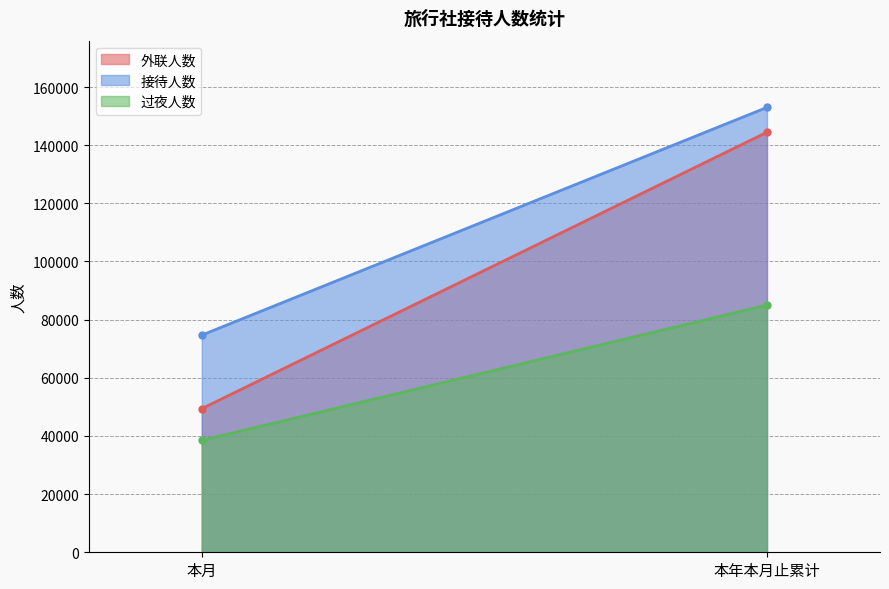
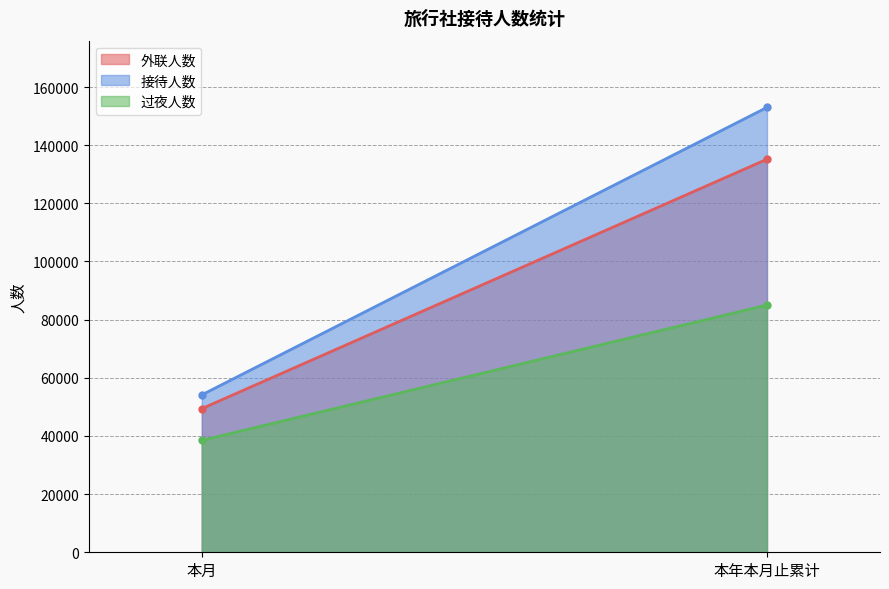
接待人数, 本月: 75000 -> 54000
外联人数, 本年本月止累计: 144000 -> 135000
